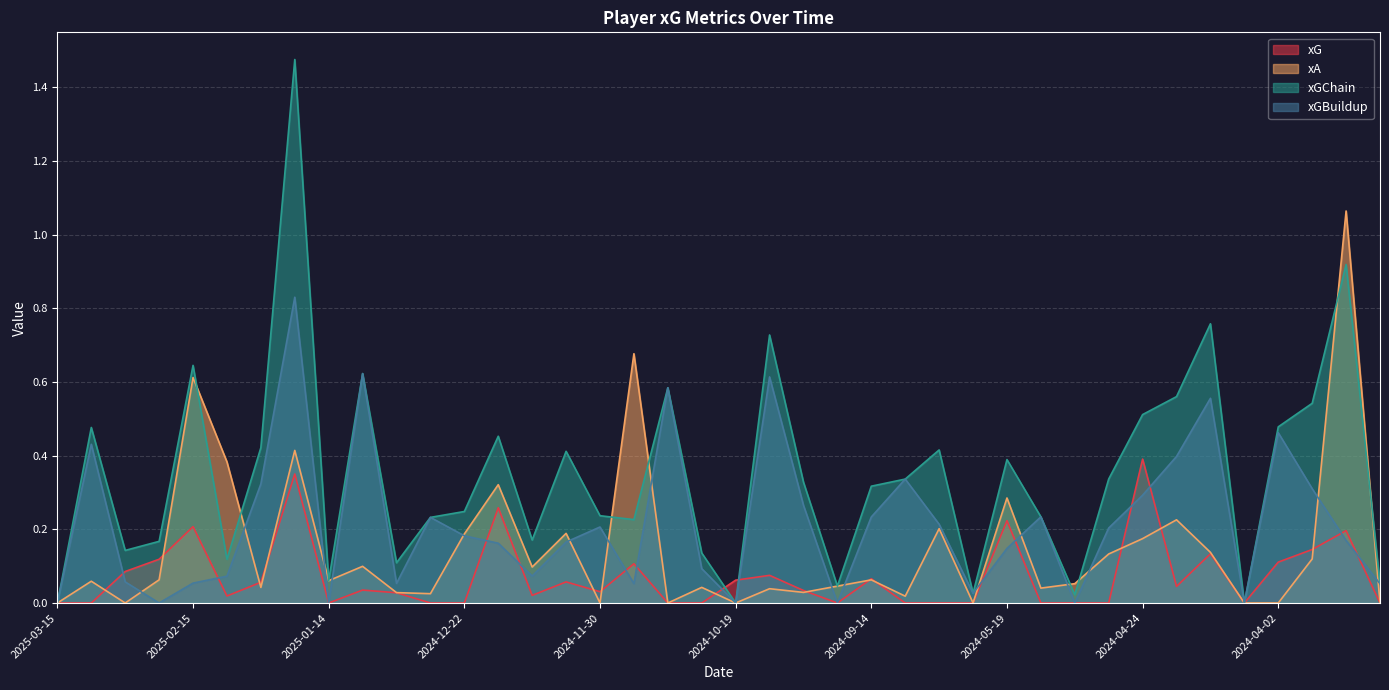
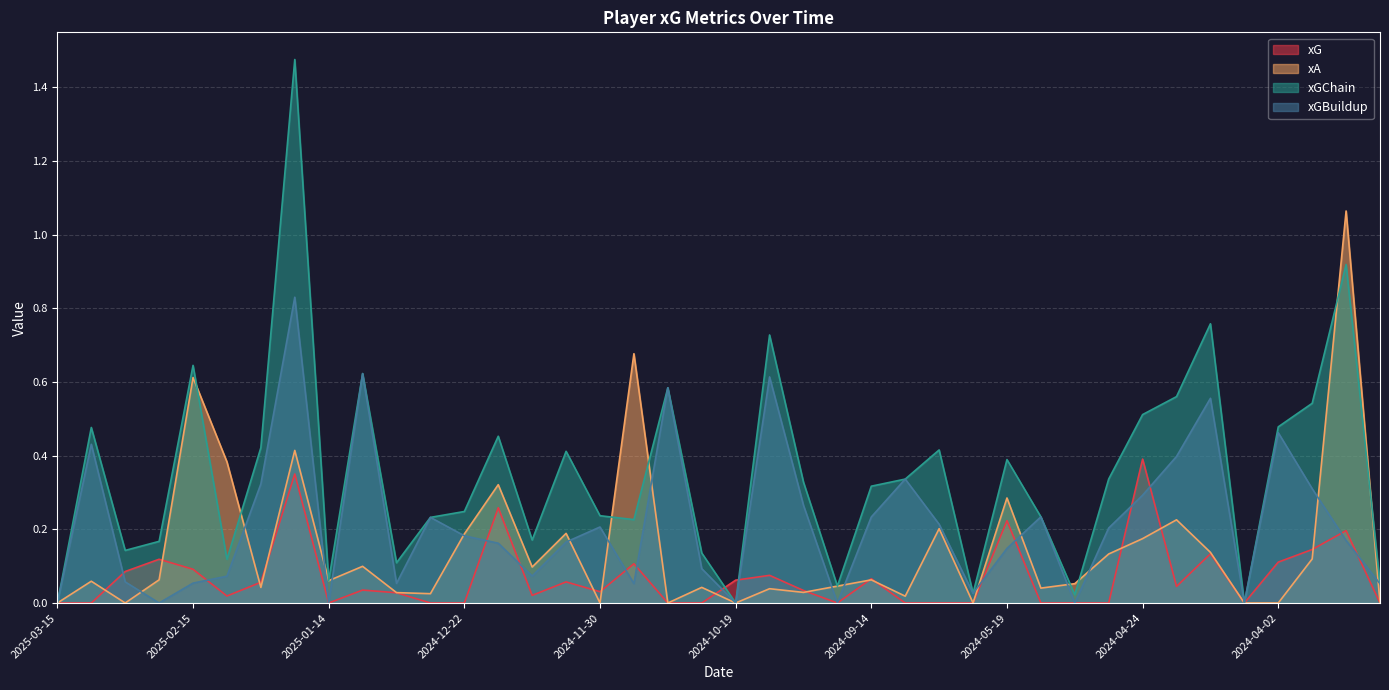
xG, 2025-02-15: 0.21 -> 0.09
